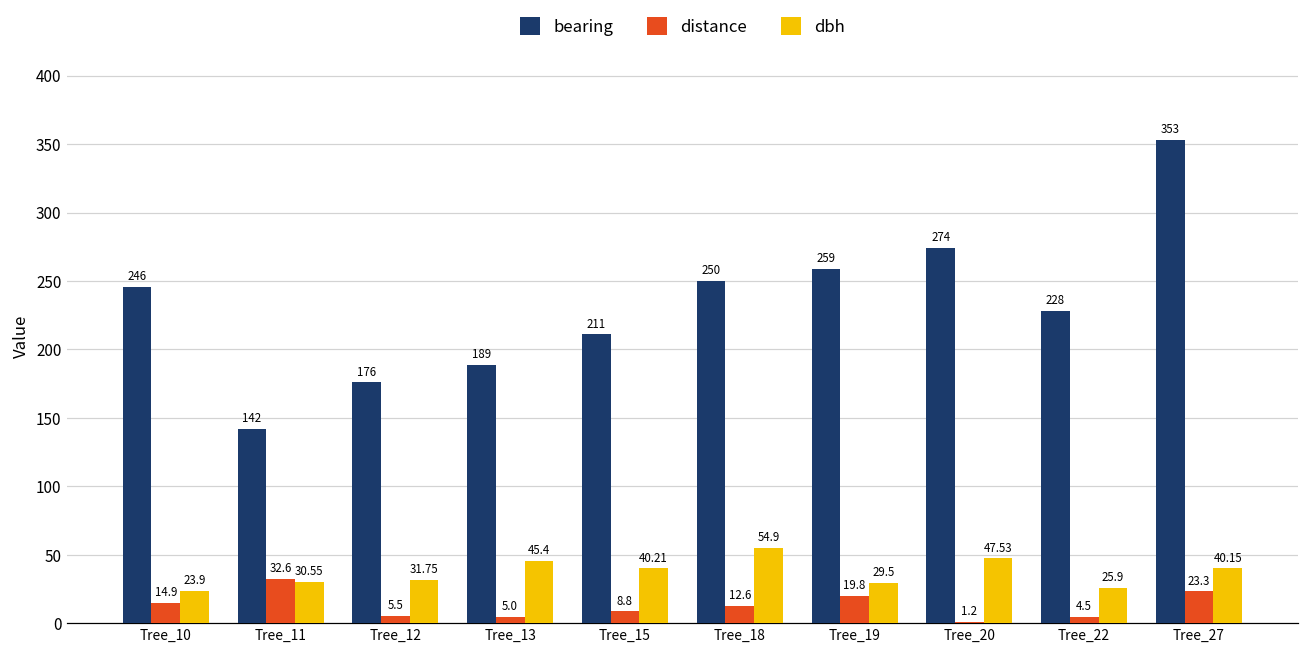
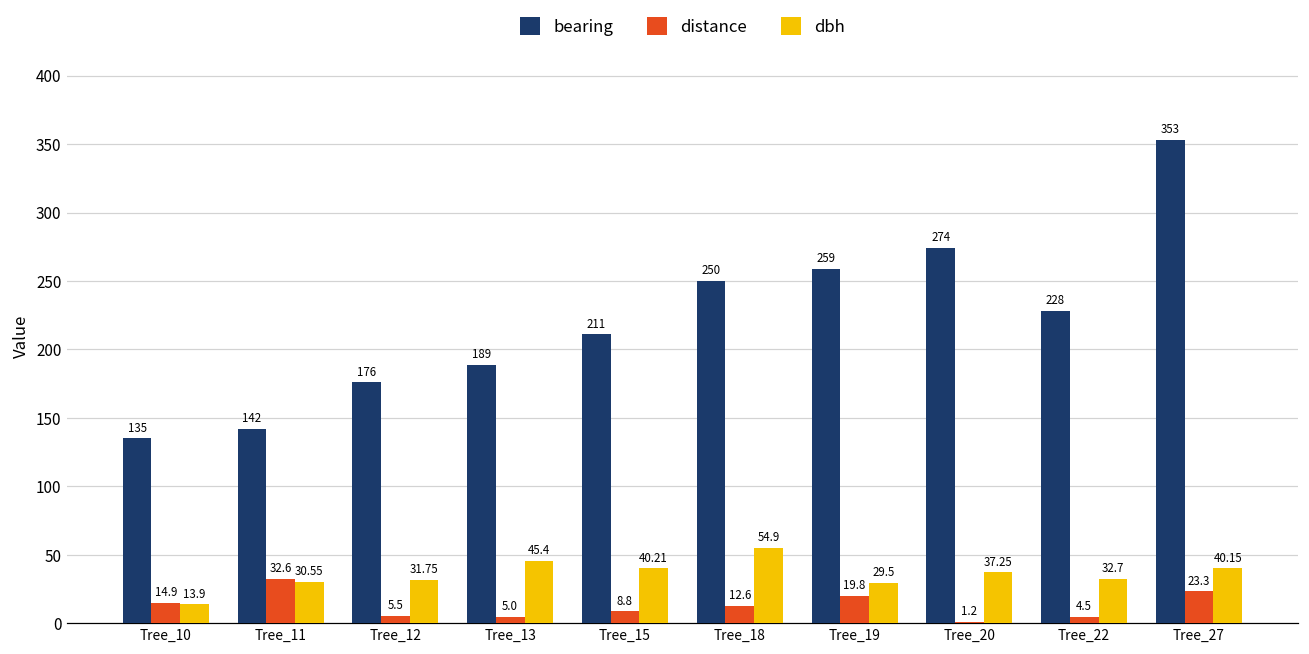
bearing, Tree_10: 246 -> 135
dbh, Tree_10: 23.9 -> 13.9
dbh, Tree_20: 47.53 -> 37.25
dbh, Tree_22: 25.9 -> 32.7
